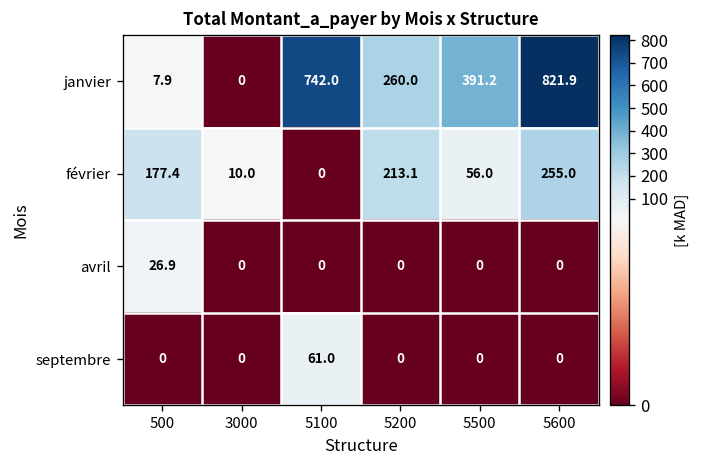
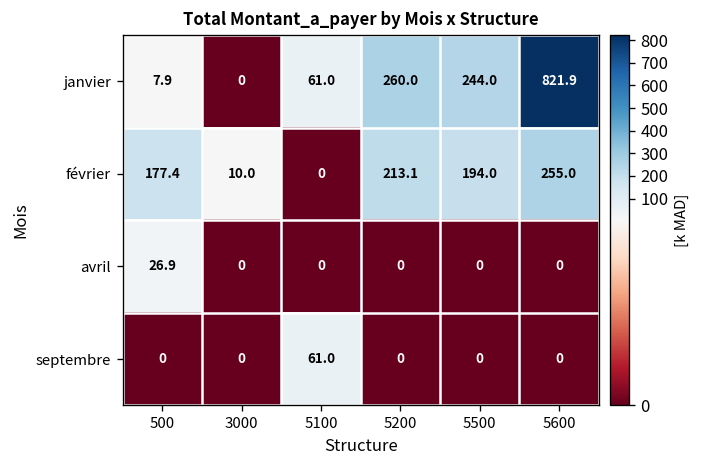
janvier, 5100: 742.0 -> 61.0
janvier, 5500: 391.2 -> 244.0
février, 5500: 56.0 -> 194.0
